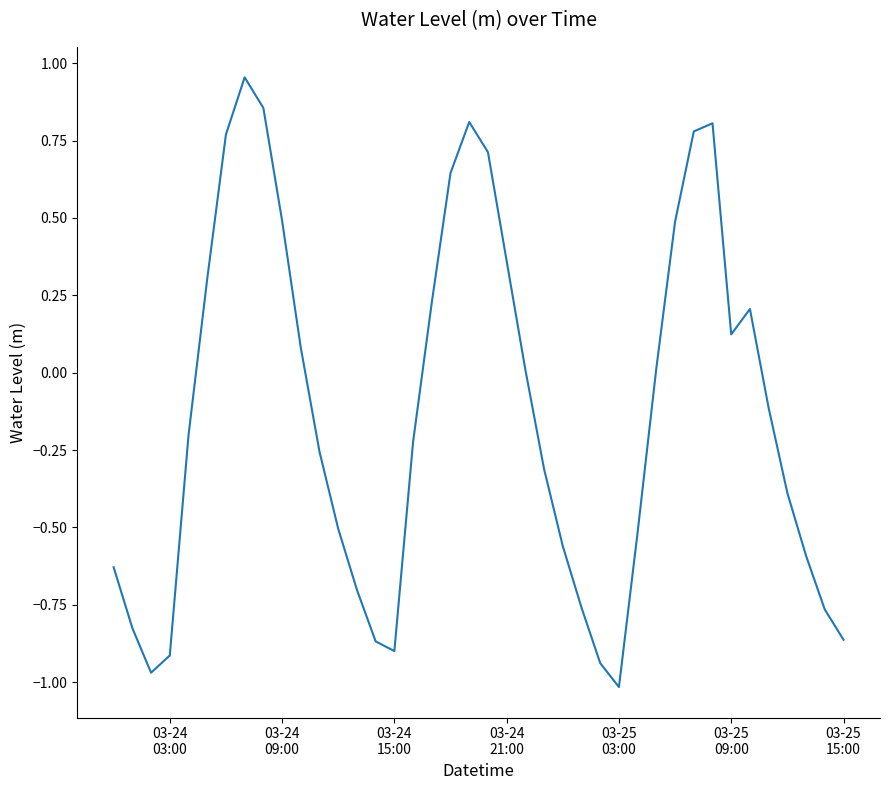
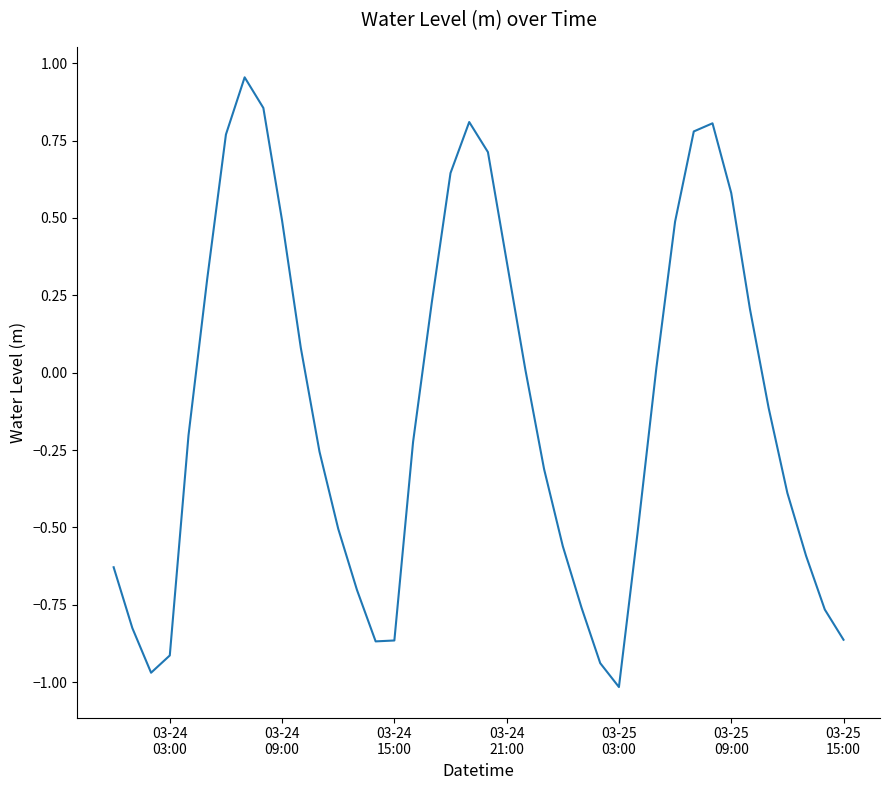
03-24 15:00: -0.90 -> -0.87
03-25 09:00: 0.12 -> 0.58
